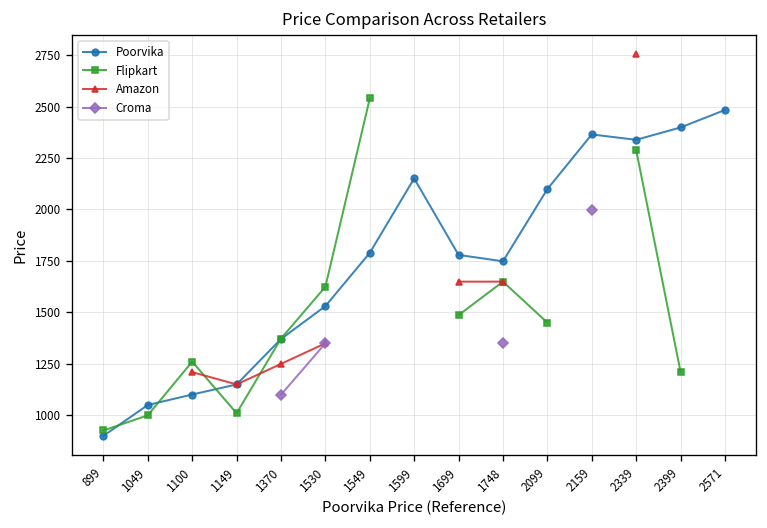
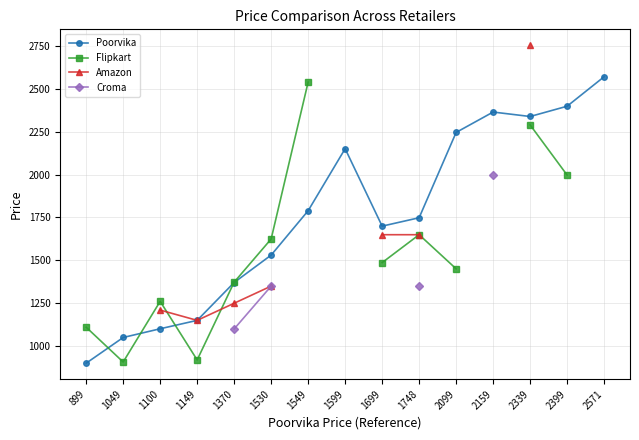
Flipkart, 899: 930 -> 1110
Flipkart, 1049: 1000 -> 910
Flipkart, 1149: 1010 -> 920
Poorvika, 1699: 1780 -> 1700
Poorvika, 2099: 2100 -> 2250
Flipkart, 2399: 1210 -> 2000
Poorvika, 2571: 2480 -> 2570
